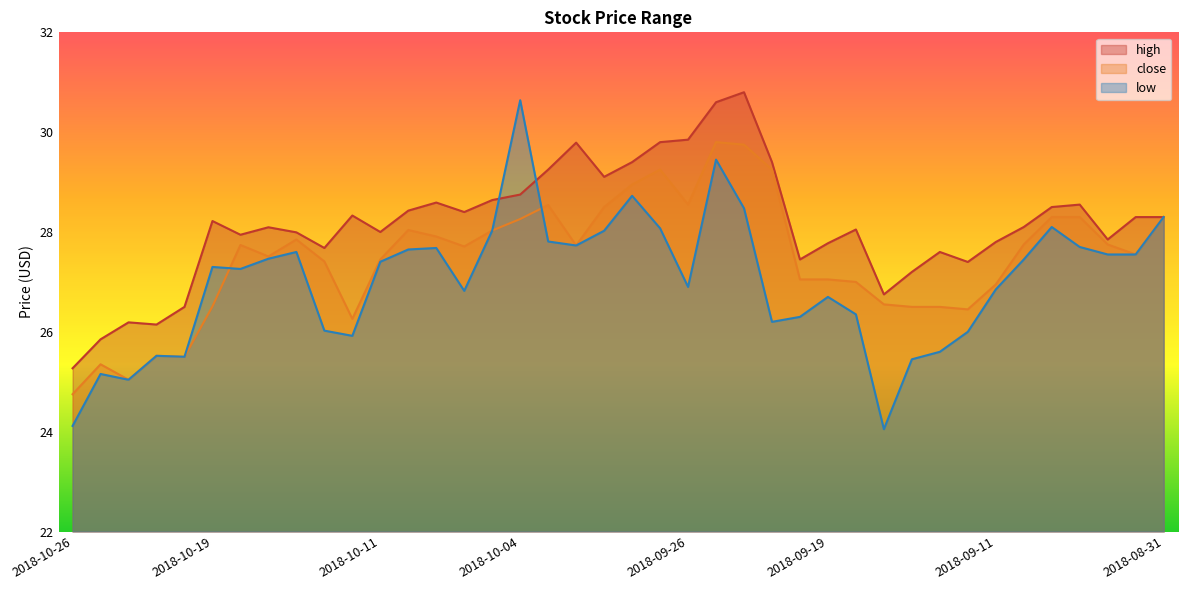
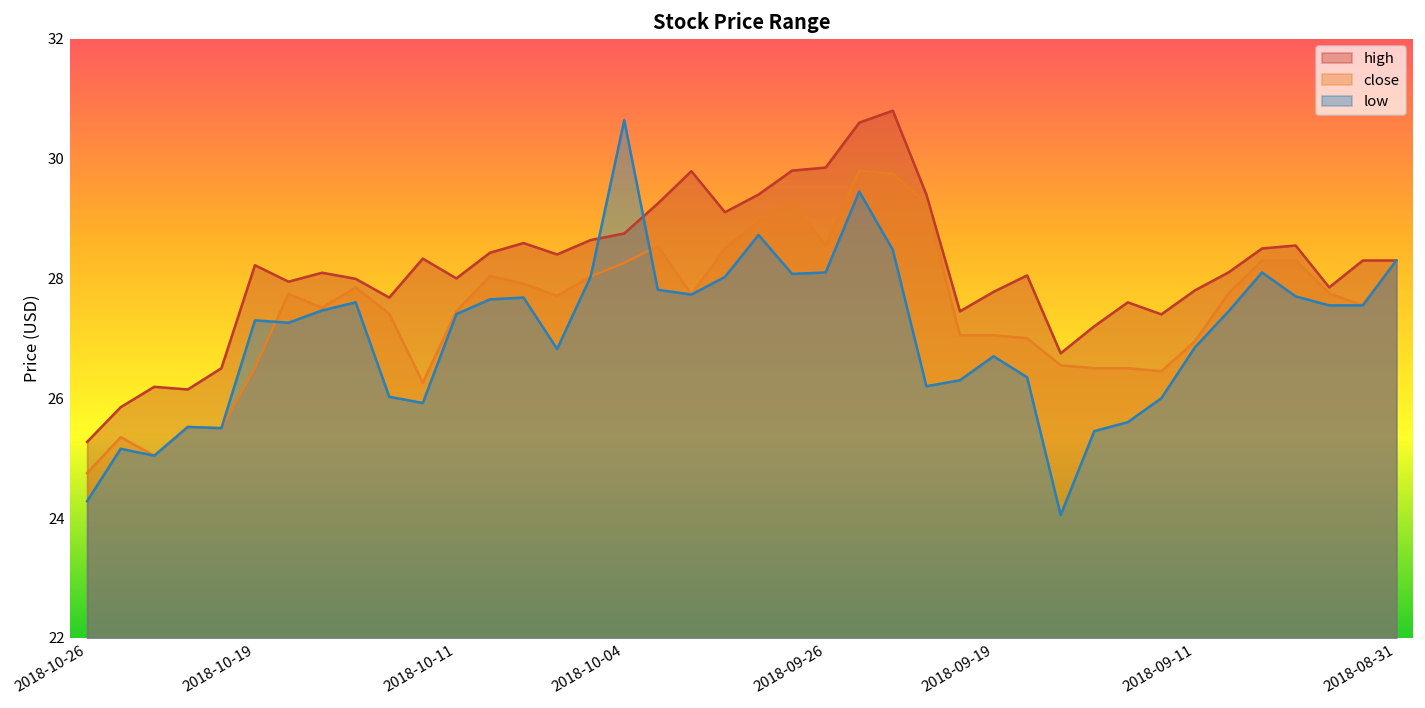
low, 2018-10-26: 24.1 -> 24.3
low, 2018-09-26: 26.9 -> 28.1
